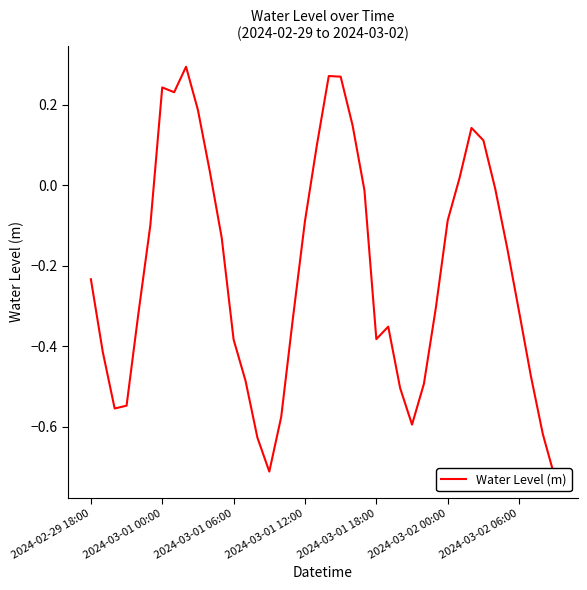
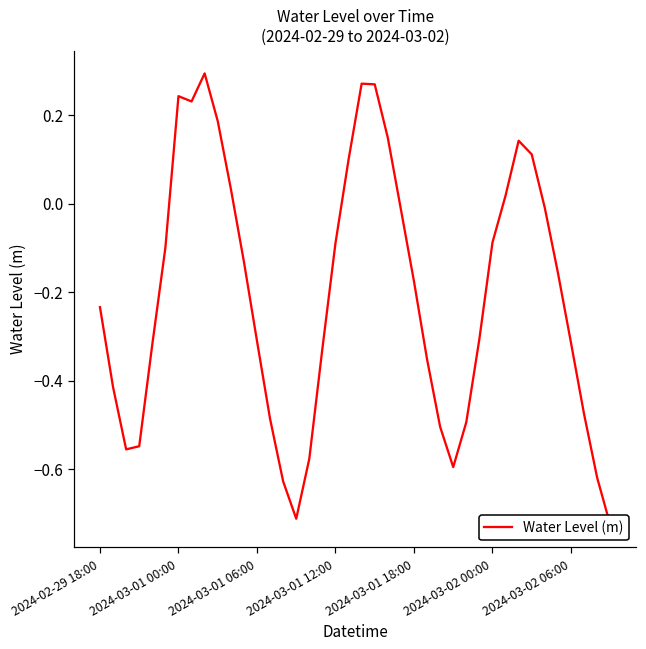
2024-03-01 06:00: -0.38 -> -0.31
2024-03-01 18:00: -0.38 -> -0.18
